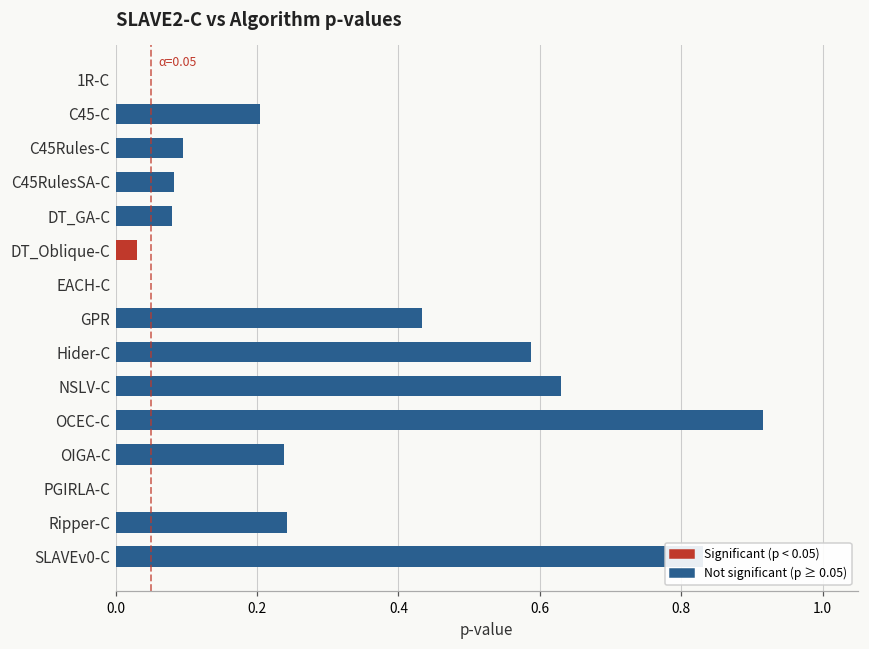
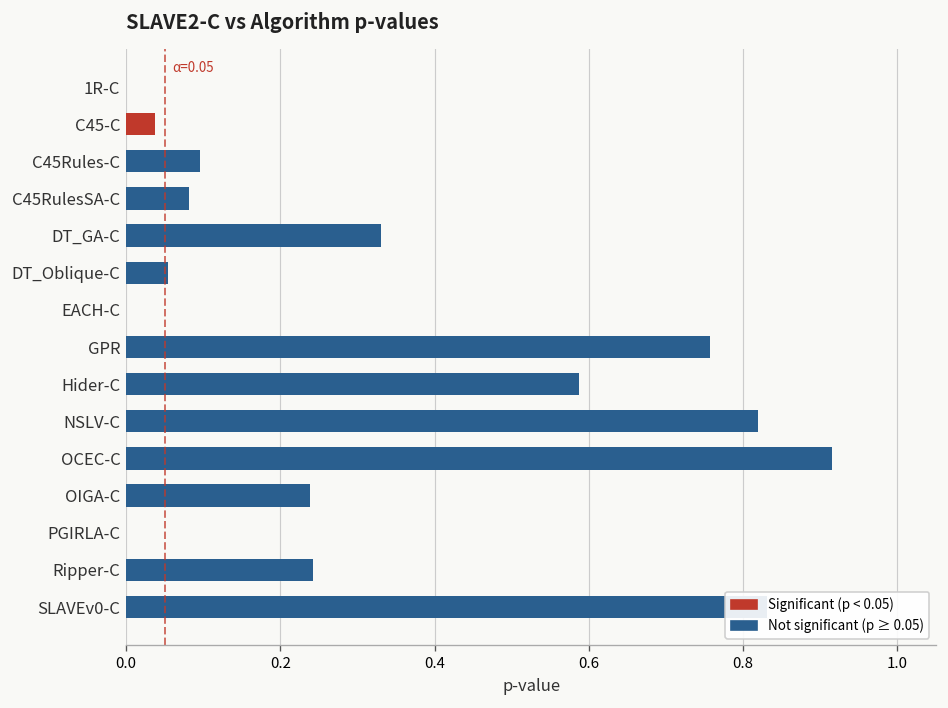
C45-C: 0.20 -> 0.04
DT_GA-C: 0.08 -> 0.33
DT_Oblique-C: 0.03 -> 0.05
GPR: 0.43 -> 0.76
NSLV-C: 0.63 -> 0.82
